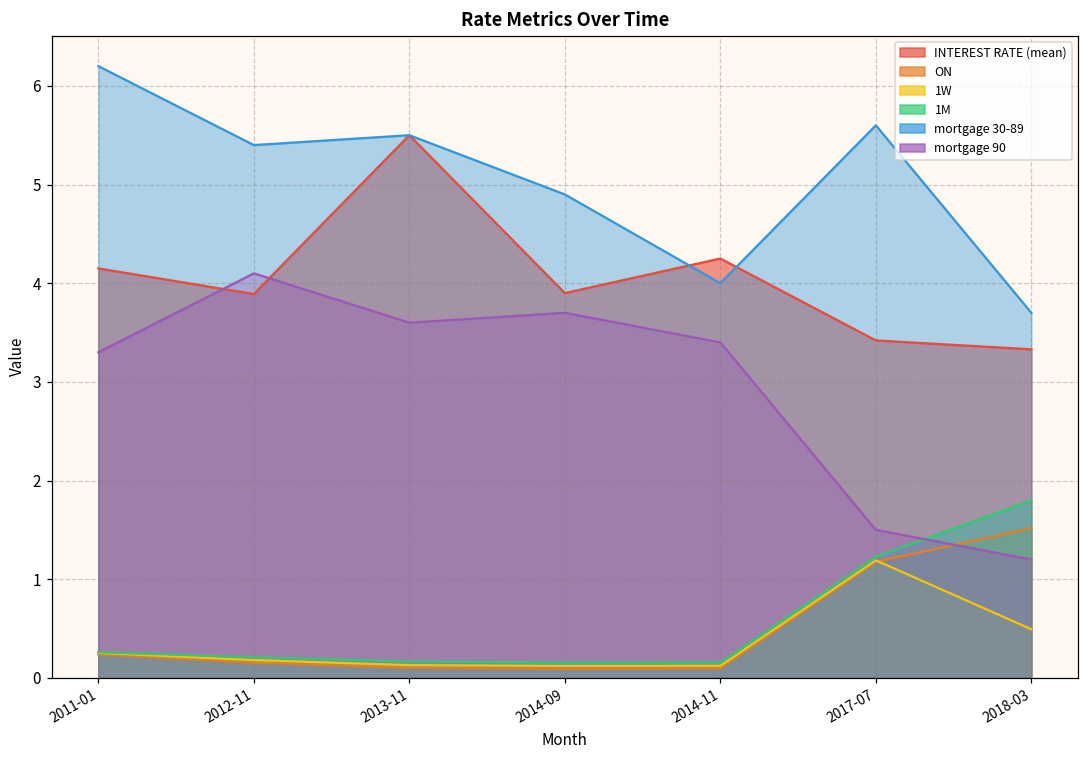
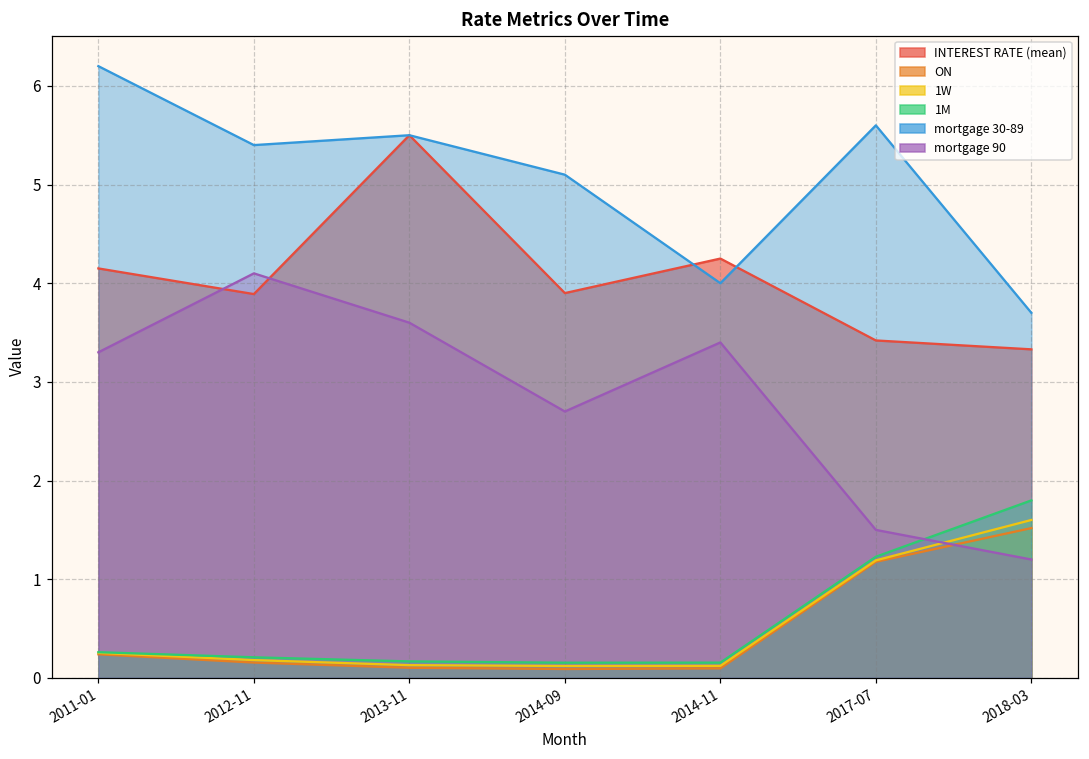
mortgage 30-89, 2014-09: 4.9 -> 5.1
mortgage 90, 2014-09: 3.7 -> 2.7
1W, 2018-03: 0.5 -> 1.6
